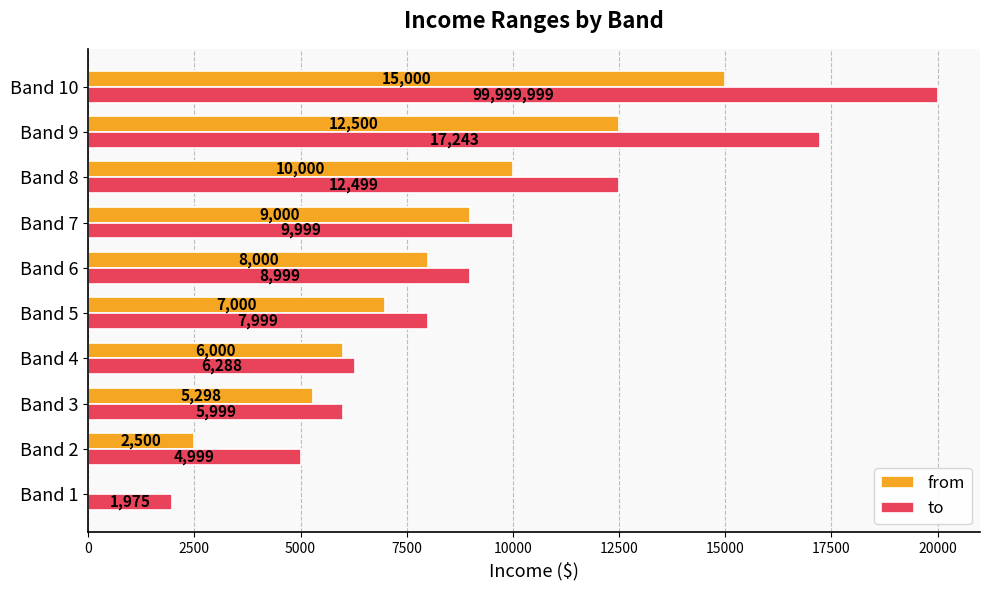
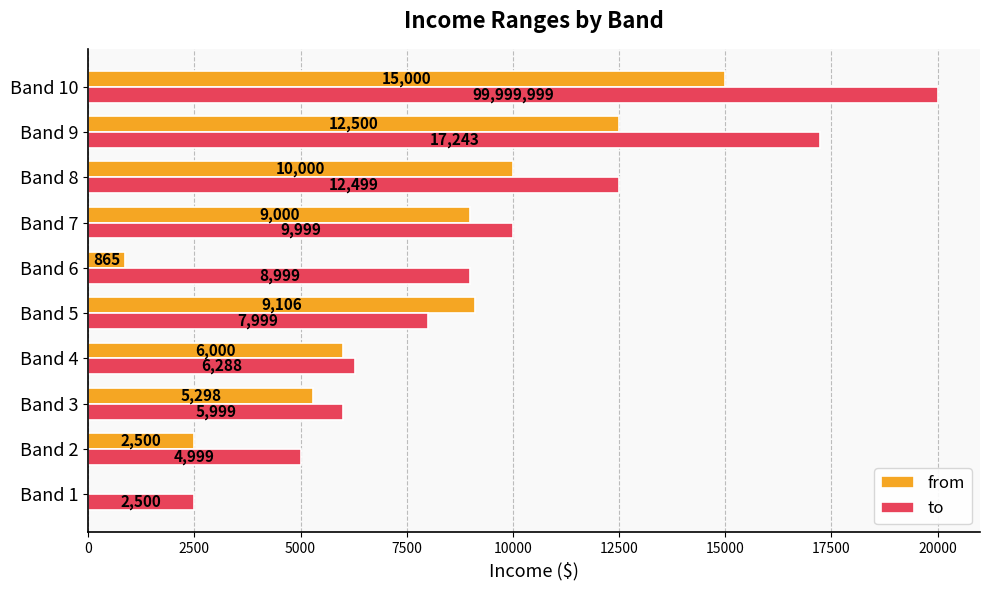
from, Band 6: 8,000 -> 865
from, Band 5: 7,000 -> 9,106
to, Band 1: 1,975 -> 2,500
